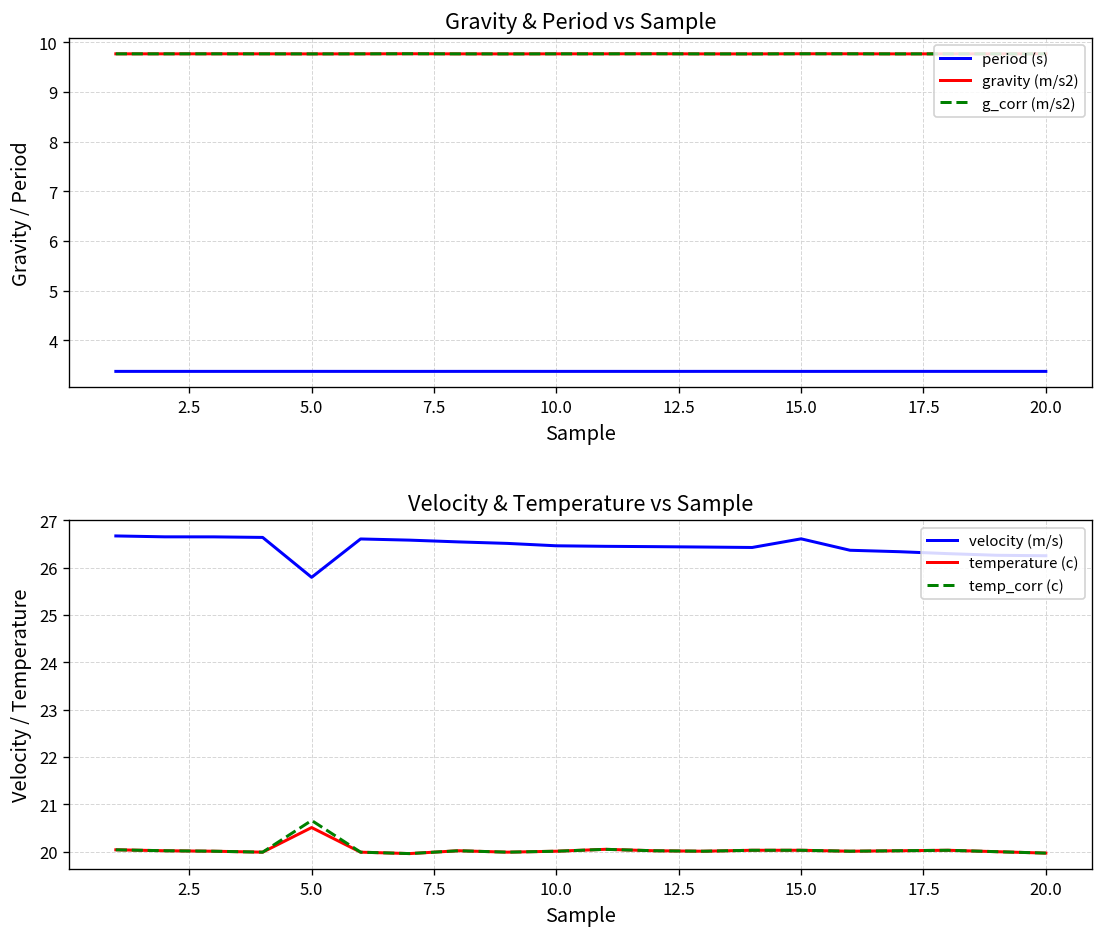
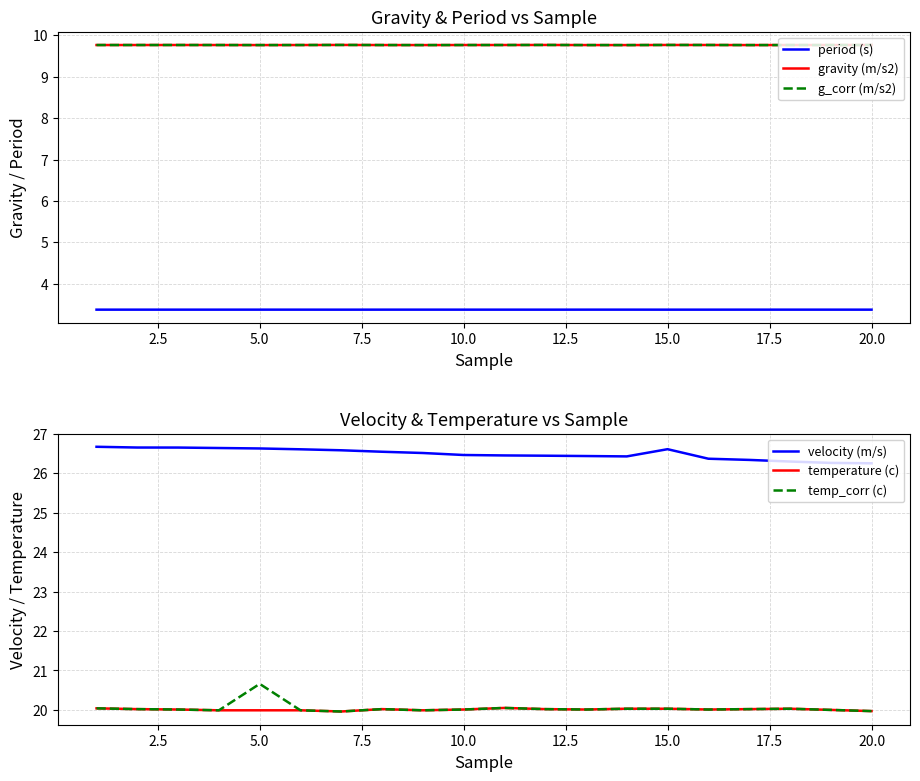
Velocity & Temperature vs Sample, velocity (m/s), 5.0: 25.8 -> 26.6
Velocity & Temperature vs Sample, temperature (c), 5.0: 20.5 -> 20.0
